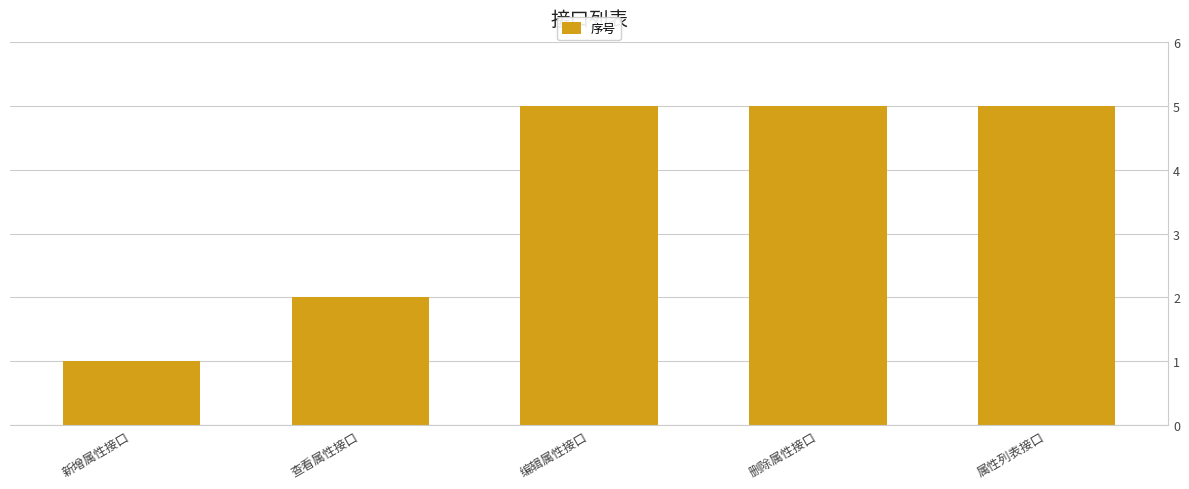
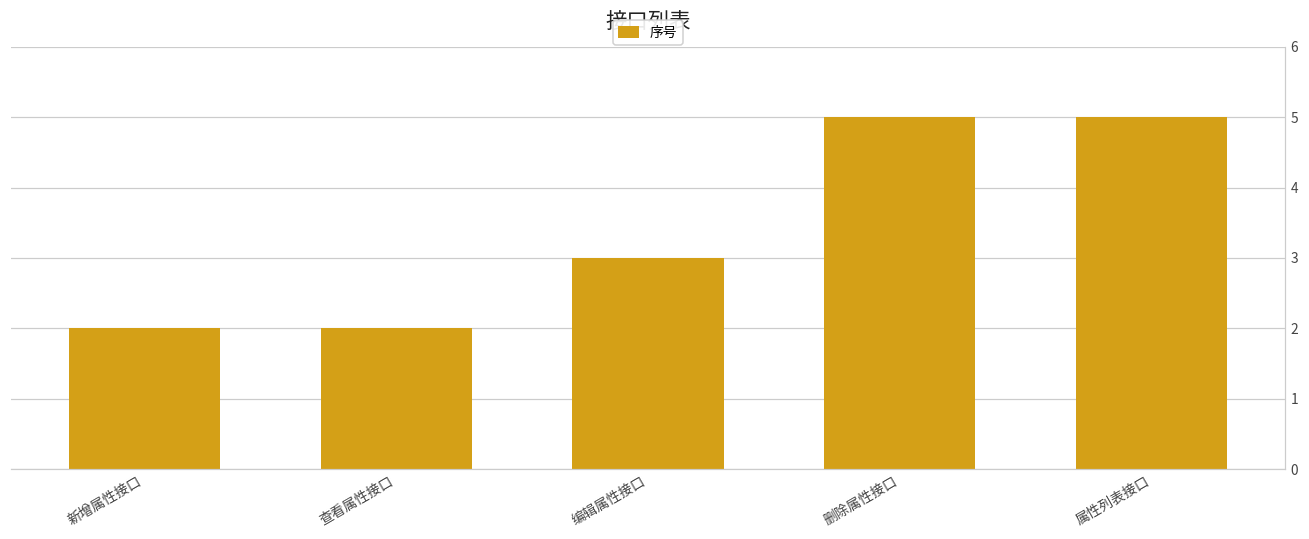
新增属性接口: 1 -> 2
编辑属性接口: 5 -> 3
